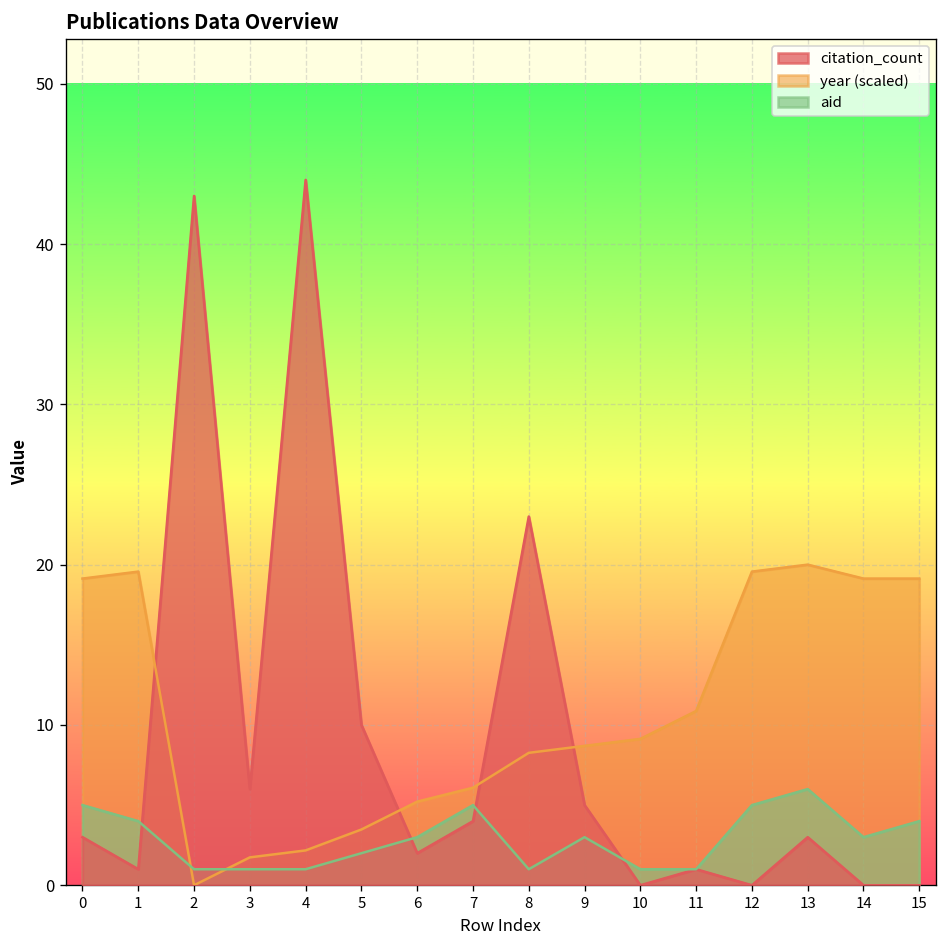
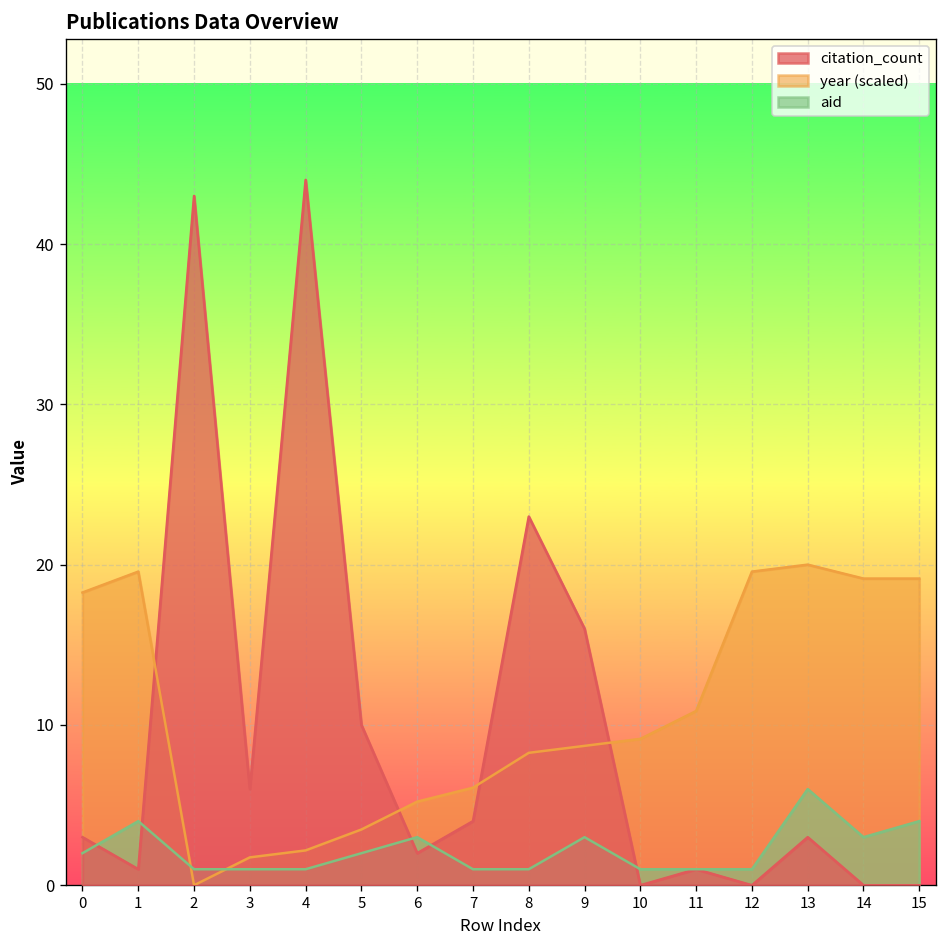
year (scaled), 0: 19.1 -> 18.3
aid, 0: 5 -> 2
aid, 7: 5 -> 1
citation_count, 9: 5 -> 16
aid, 12: 5 -> 1
